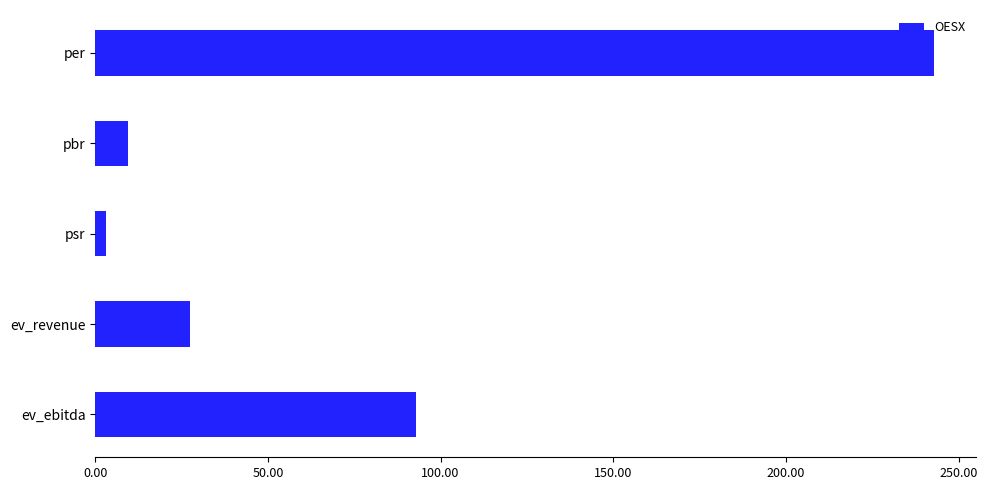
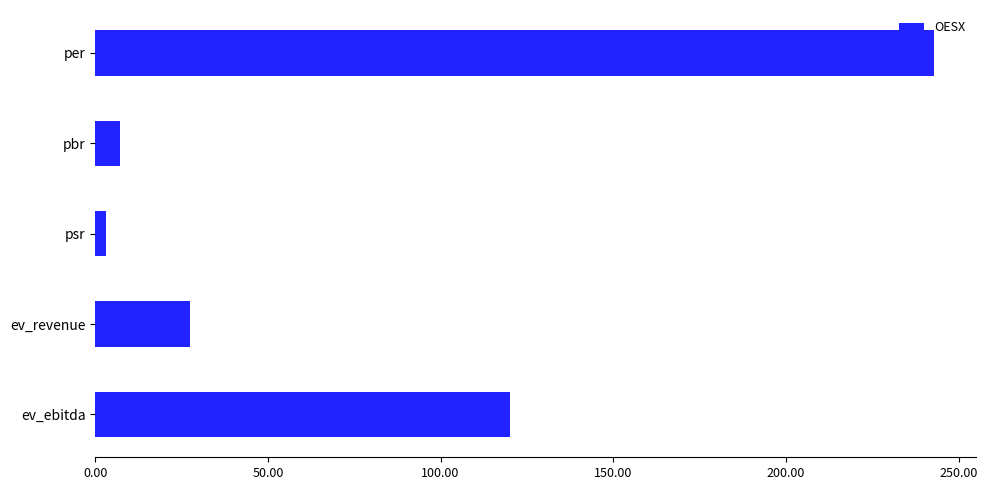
pbr: 10 -> 7
ev_ebitda: 93 -> 120
